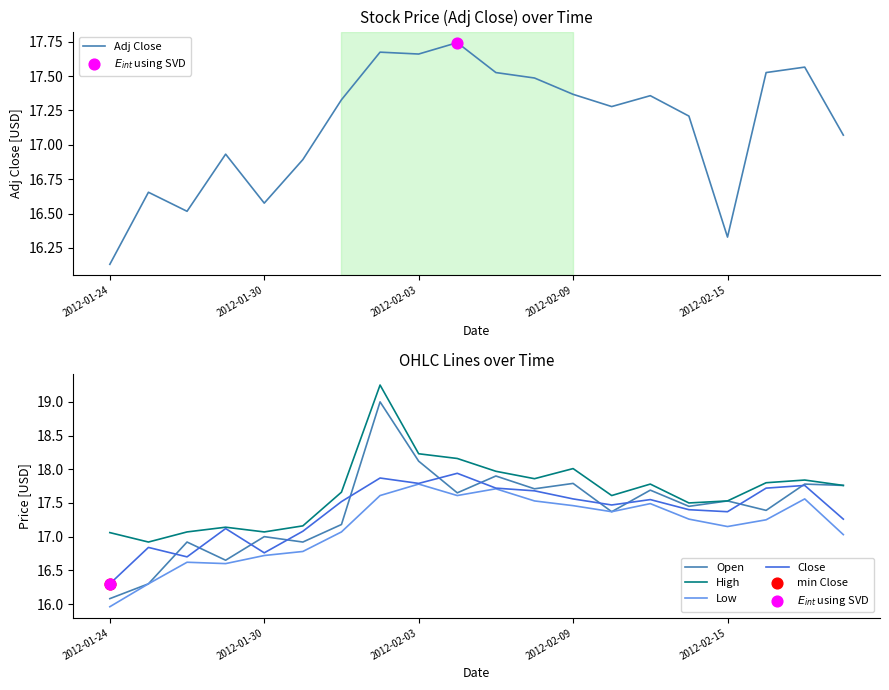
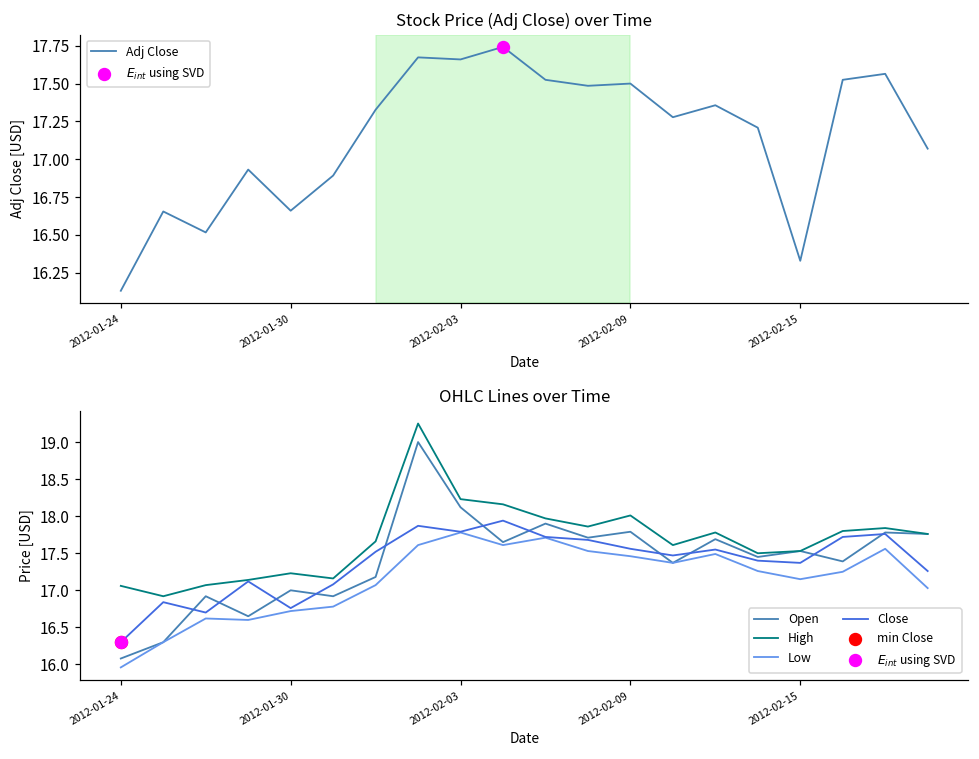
Stock Price (Adj Close) over Time, Adj Close, 2012-01-30: 16.58 -> 16.66
Stock Price (Adj Close) over Time, Adj Close, 2012-02-09: 17.37 -> 17.50
OHLC Lines over Time, High, 2012-01-30: 17.1 -> 17.2
